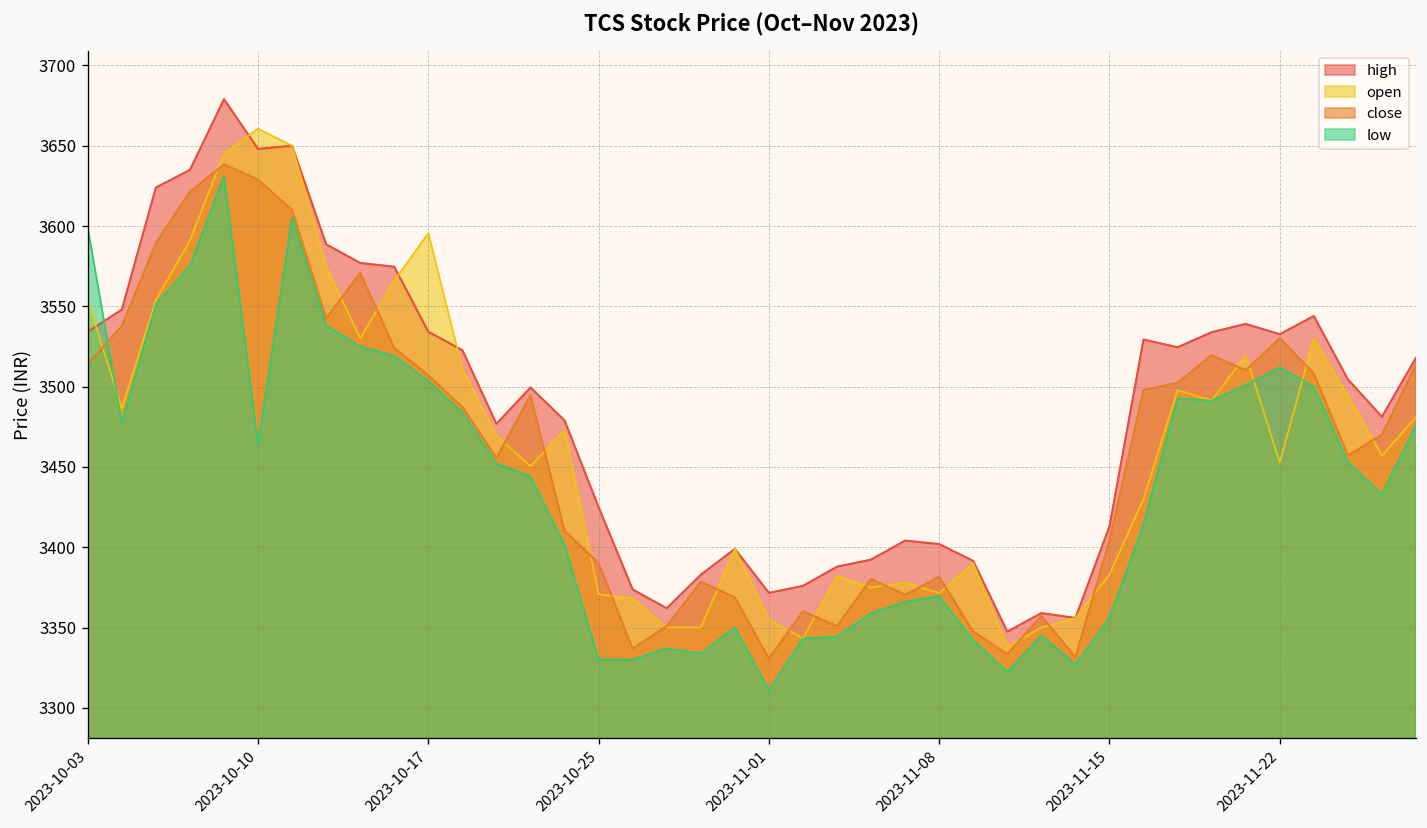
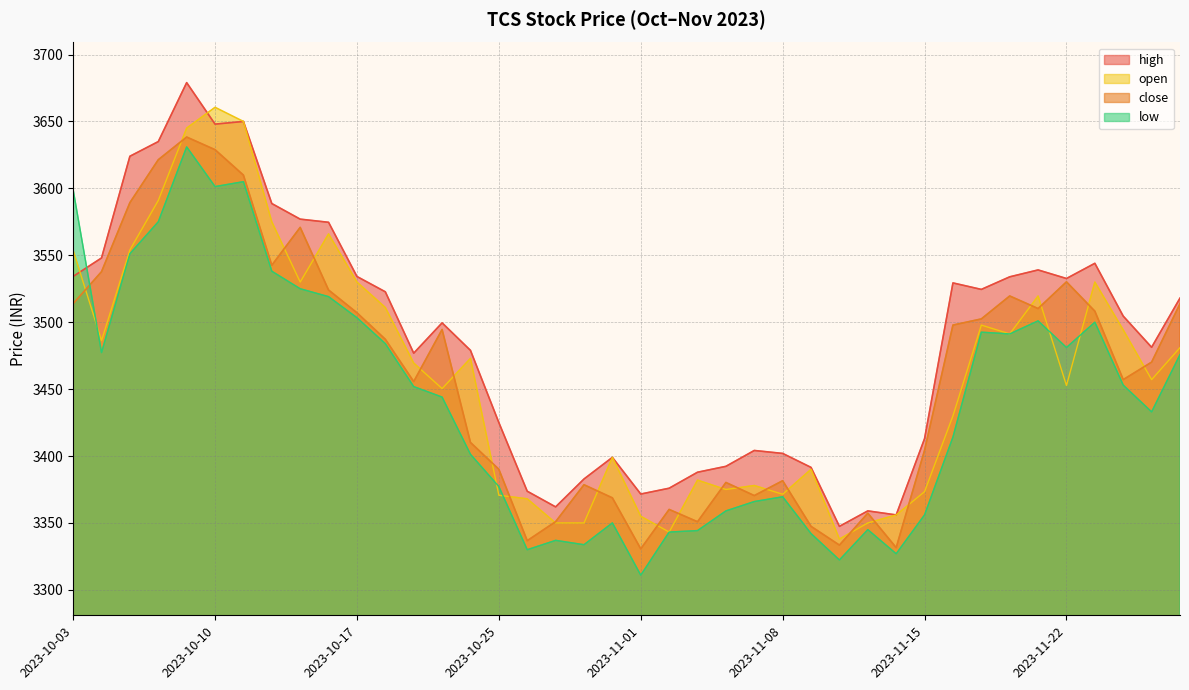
low, 2023-10-10: 3464 -> 3601
open, 2023-10-17: 3596 -> 3530
low, 2023-10-25: 3330 -> 3377
open, 2023-11-15: 3383 -> 3373
low, 2023-11-22: 3512 -> 3481
